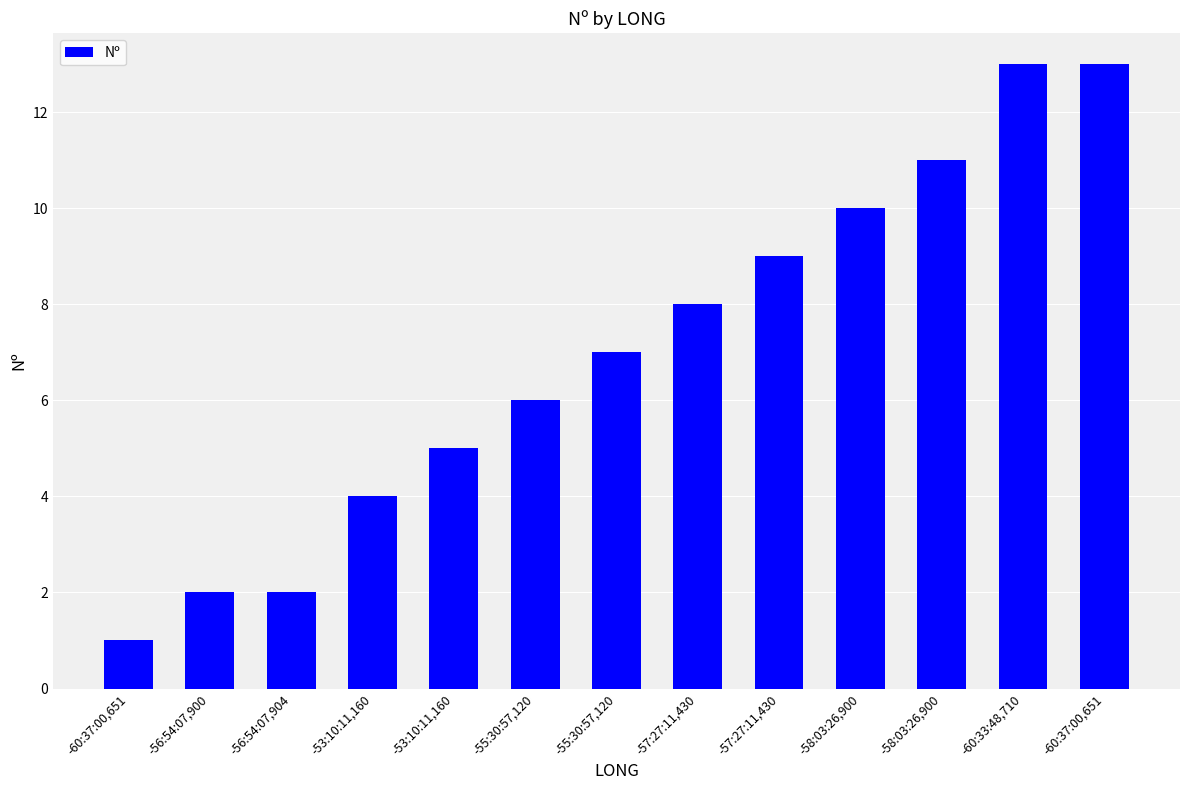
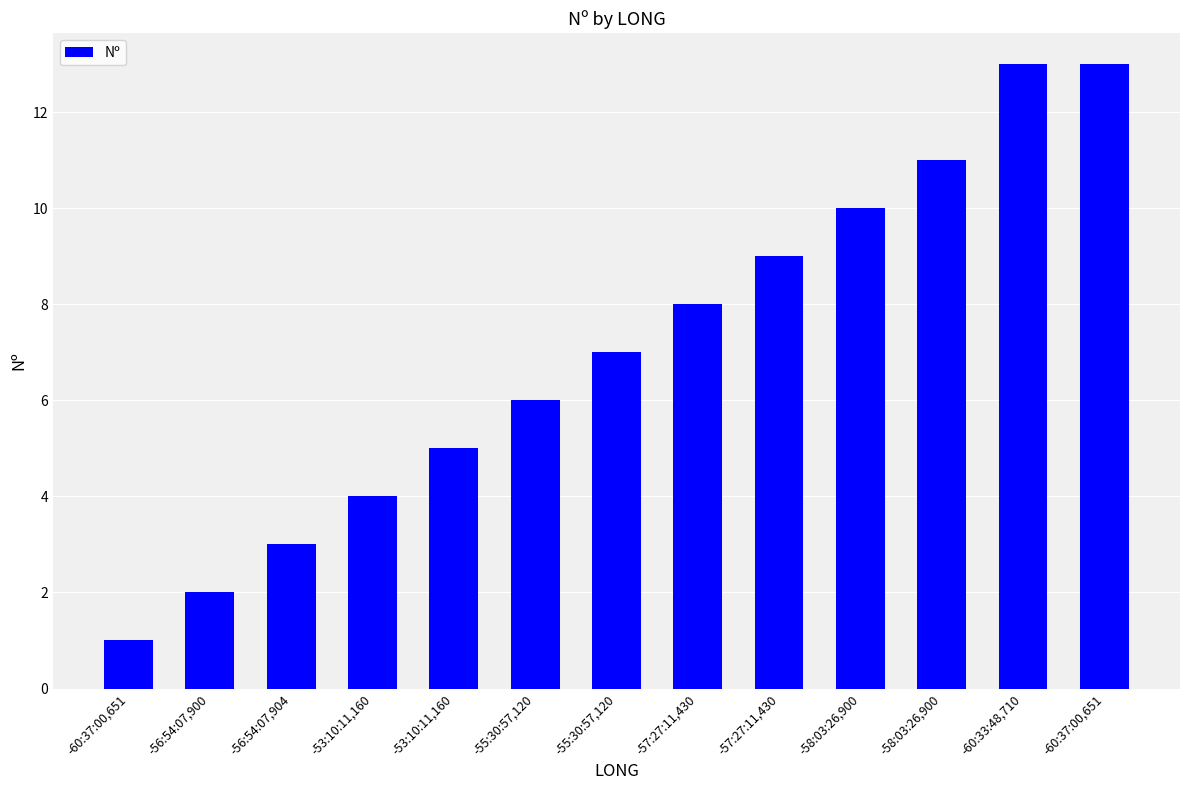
-56:54:07,904: 2 -> 3
